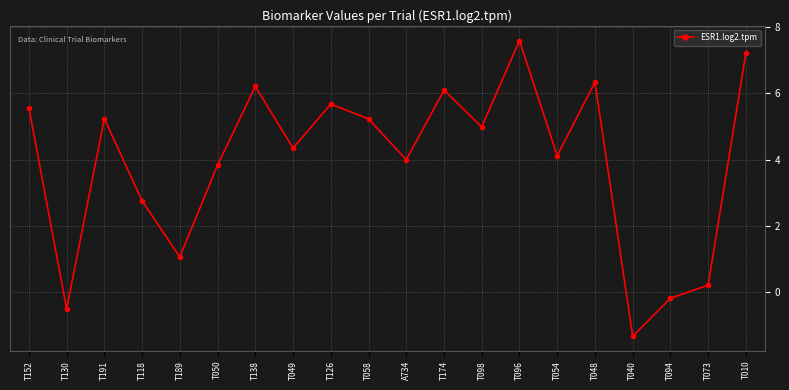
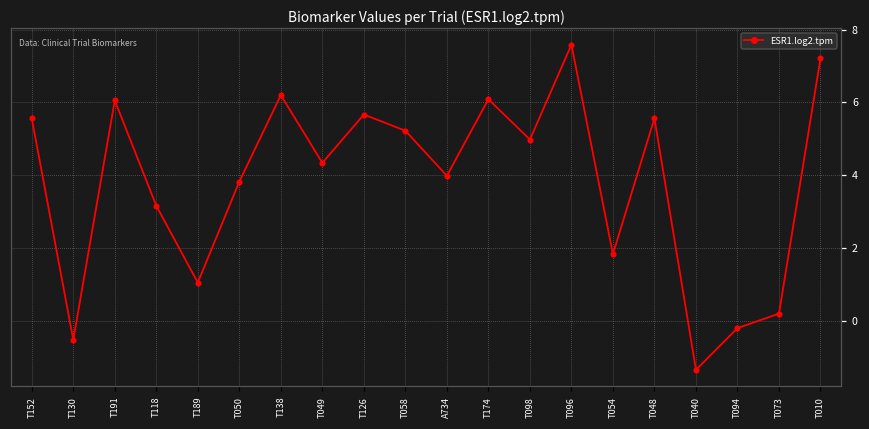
T191: 5.2 -> 6.1
T118: 2.8 -> 3.2
T054: 4.1 -> 1.8
T048: 6.3 -> 5.6
